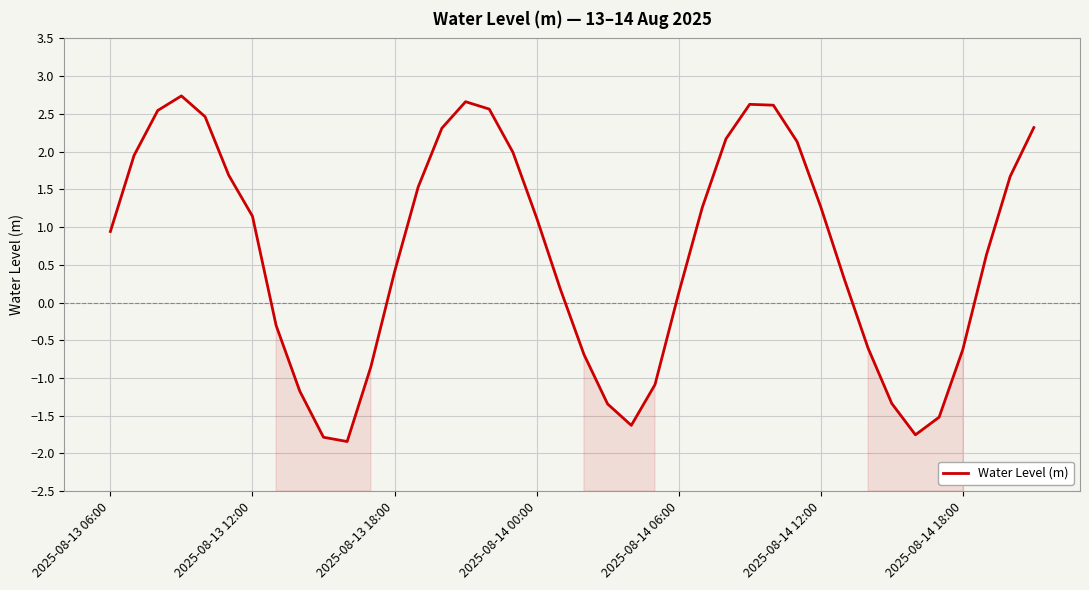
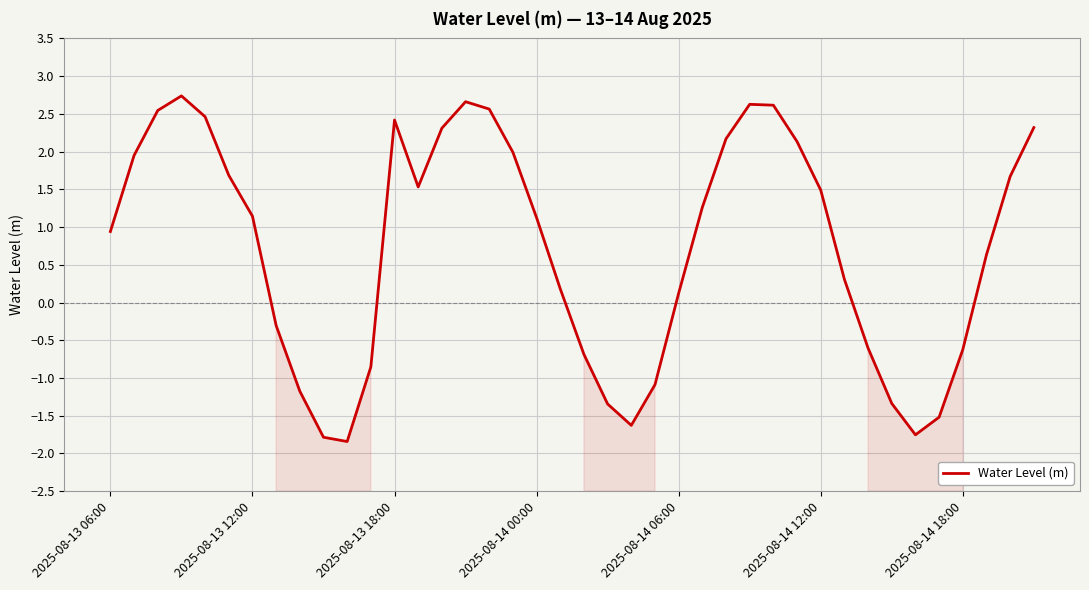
2025-08-13 18:00: 0.4 -> 2.4
2025-08-14 12:00: 1.3 -> 1.5
